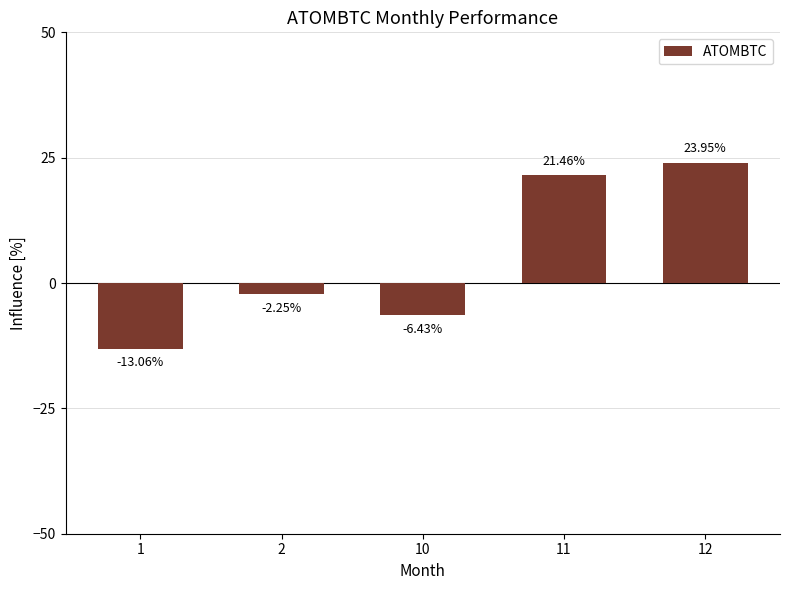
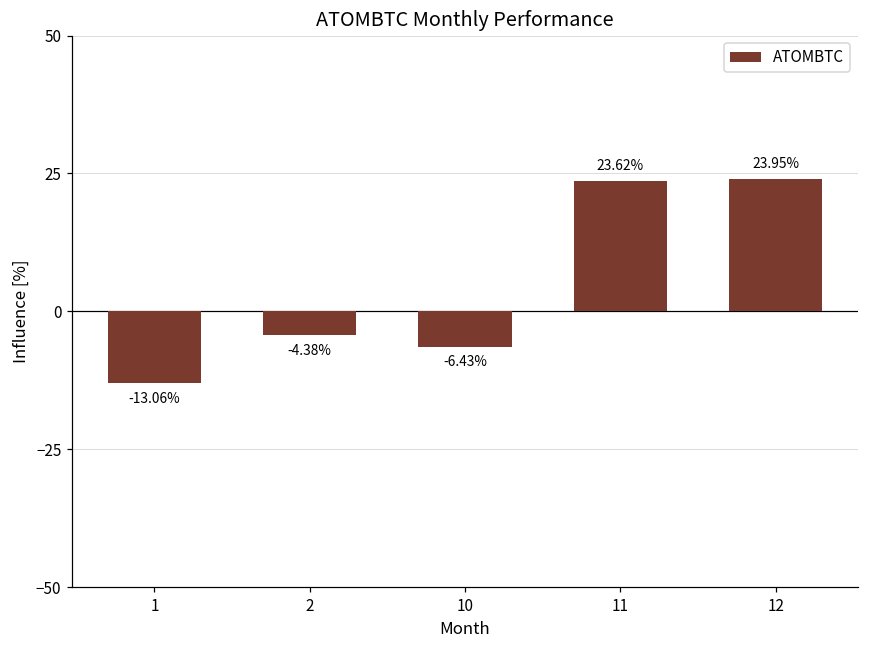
2: -2.25% -> -4.38%
11: 21.46% -> 23.62%
